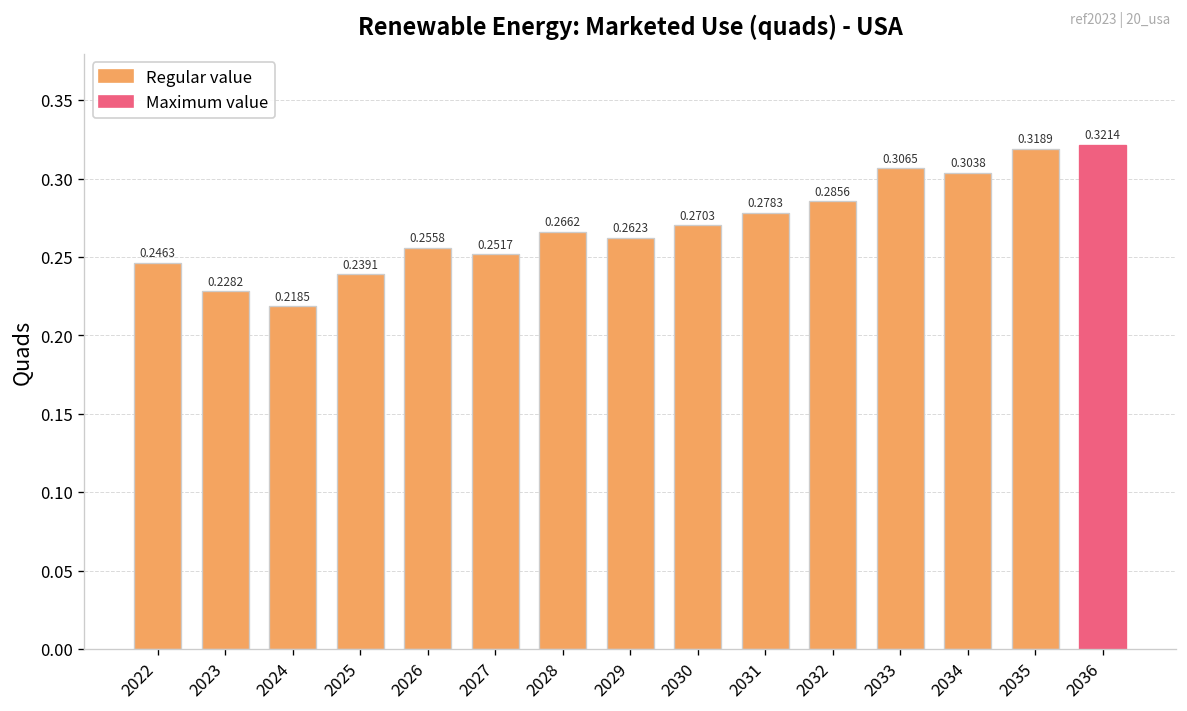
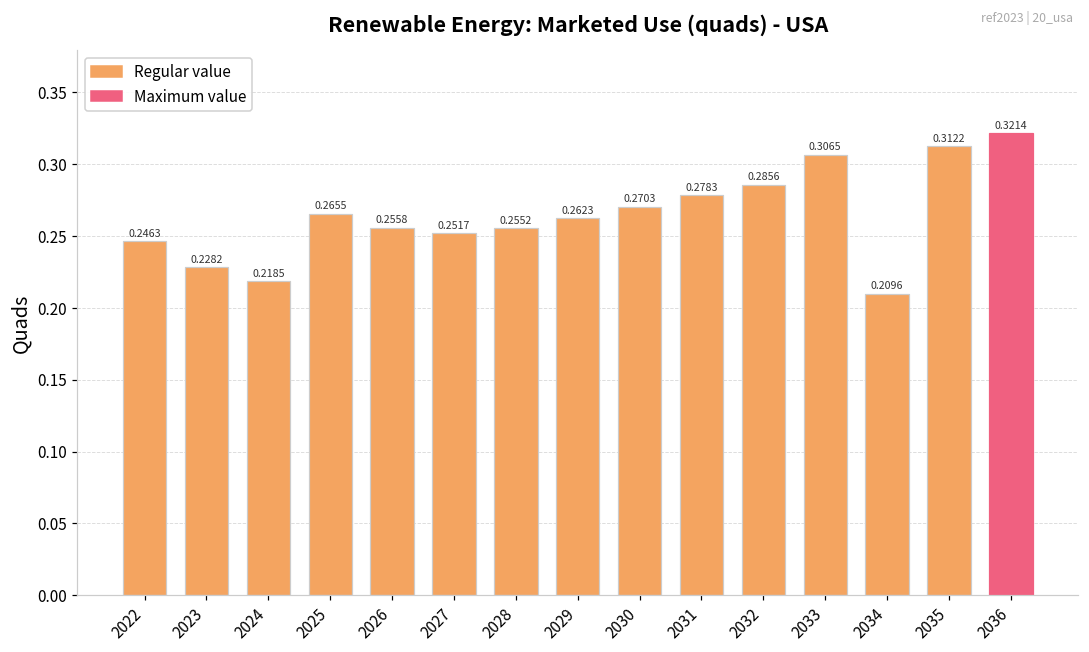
2025: 0.2391 -> 0.2655
2028: 0.2662 -> 0.2552
2034: 0.3038 -> 0.2096
2035: 0.3189 -> 0.3122
